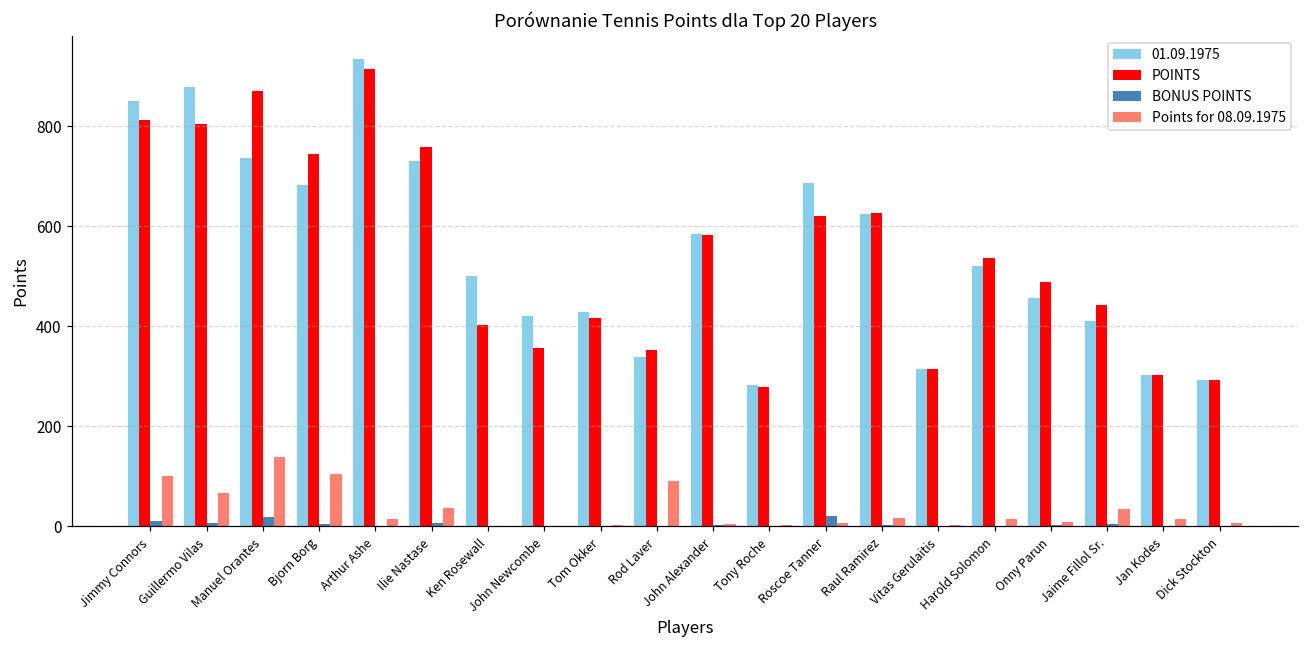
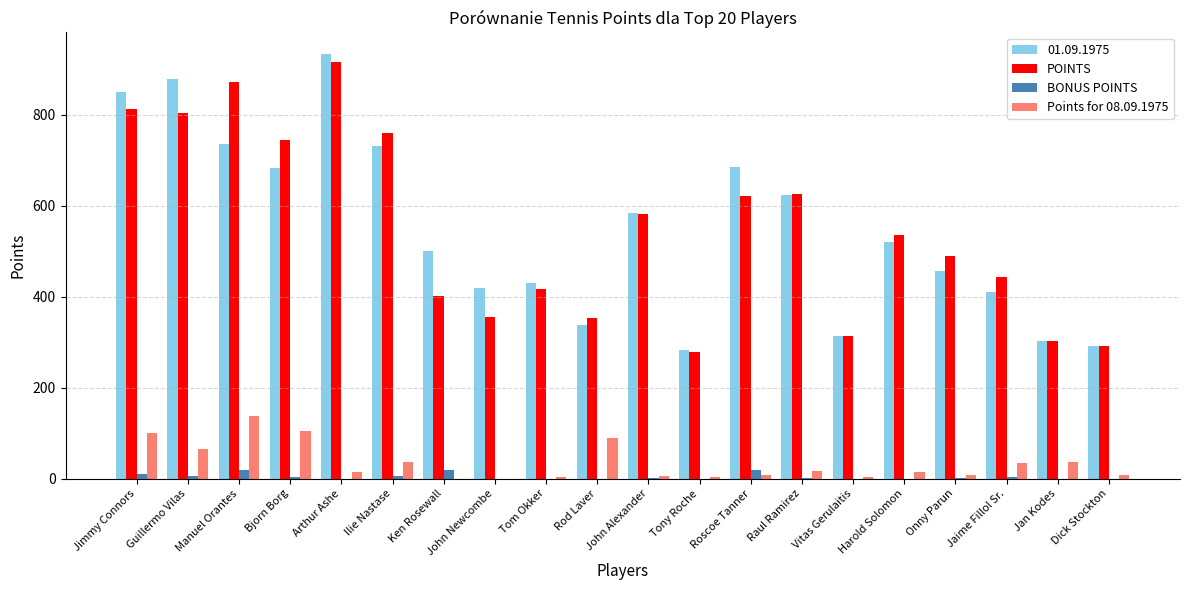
BONUS POINTS, Ken Rosewall: 0 -> 20
Points for 08.09.1975, Jan Kodes: 20 -> 40
